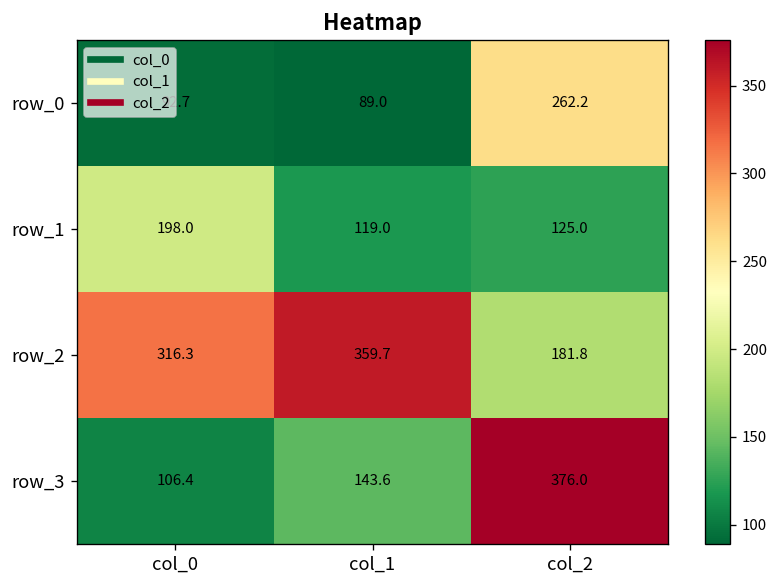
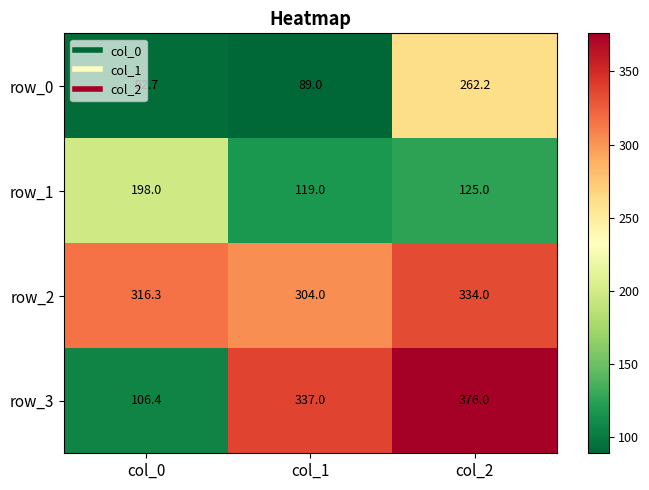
row_2, col_1: 359.7 -> 304.0
row_2, col_2: 181.8 -> 334.0
row_3, col_1: 143.6 -> 337.0
